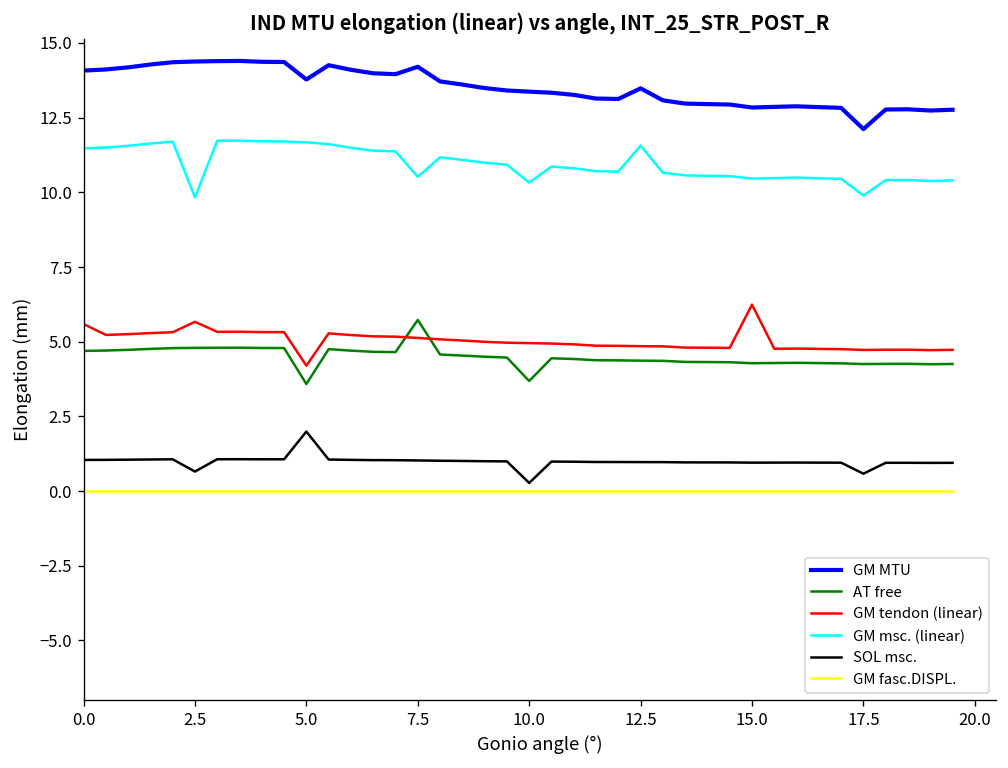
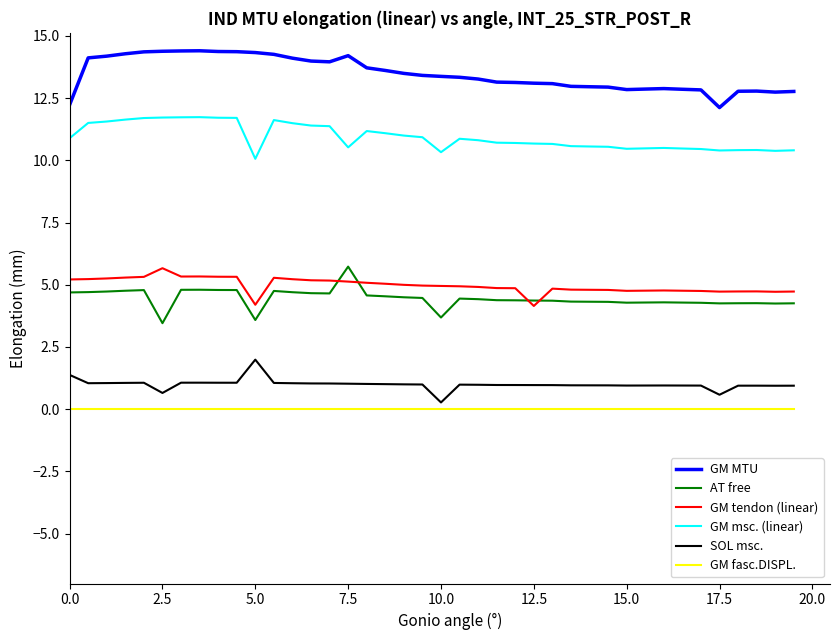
GM MTU, 0.0: 14.1 -> 12.2
GM tendon (linear), 0.0: 5.6 -> 5.2
GM msc. (linear), 0.0: 11.5 -> 10.9
SOL msc., 0.0: 1.0 -> 1.4
AT free, 2.5: 4.8 -> 3.5
GM msc. (linear), 2.5: 9.8 -> 11.7
GM MTU, 5.0: 13.8 -> 14.3
GM msc. (linear), 5.0: 11.7 -> 10.1
GM MTU, 12.5: 13.5 -> 13.1
GM tendon (linear), 12.5: 4.9 -> 4.1
GM msc. (linear), 12.5: 11.6 -> 10.7
GM tendon (linear), 15.0: 6.2 -> 4.8
GM msc. (linear), 17.5: 9.9 -> 10.4
